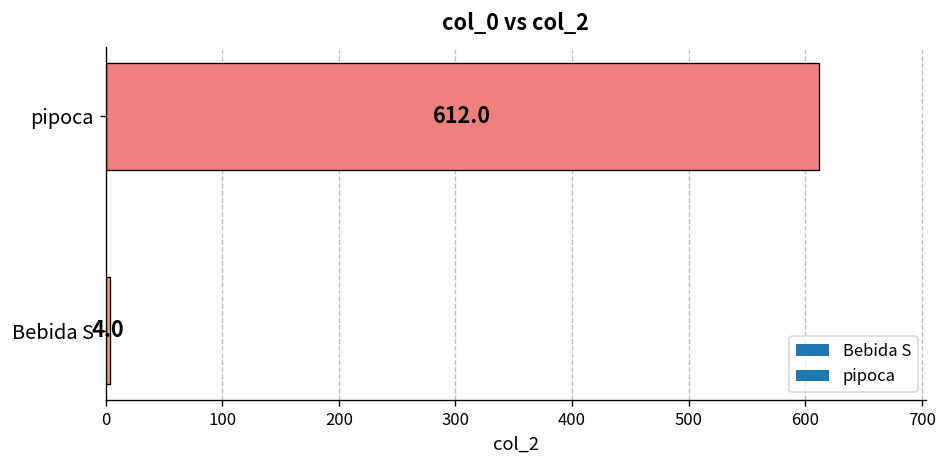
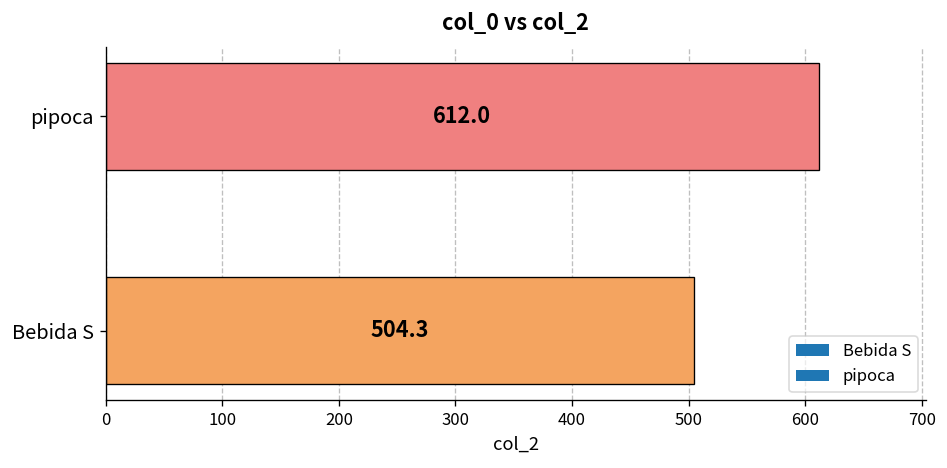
Bebida S: 4.0 -> 504.3
